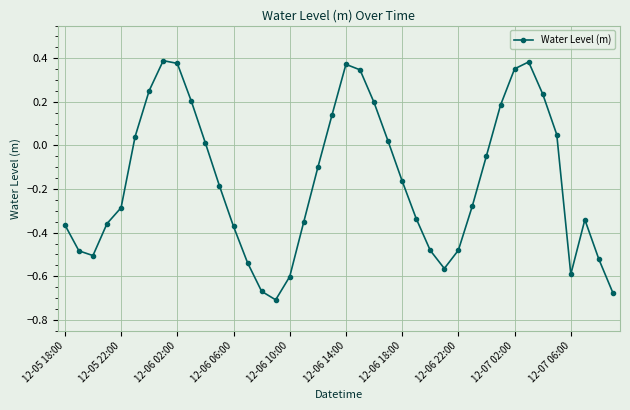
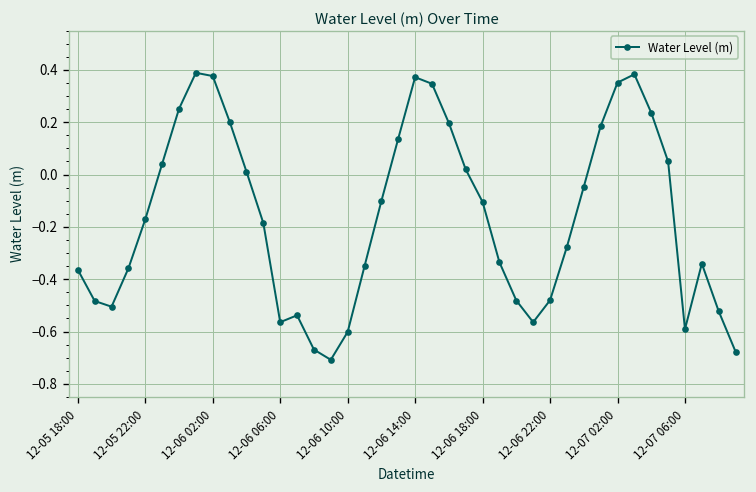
12-05 22:00: -0.29 -> -0.17
12-06 06:00: -0.37 -> -0.56
12-06 18:00: -0.16 -> -0.10
